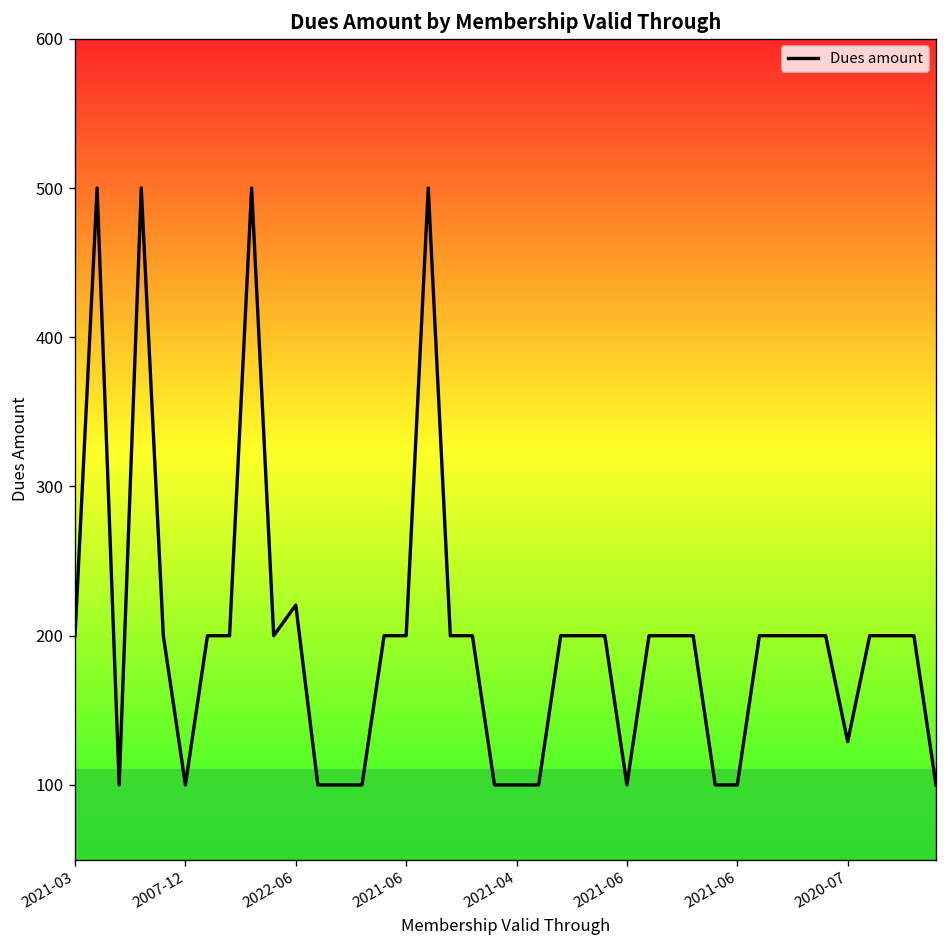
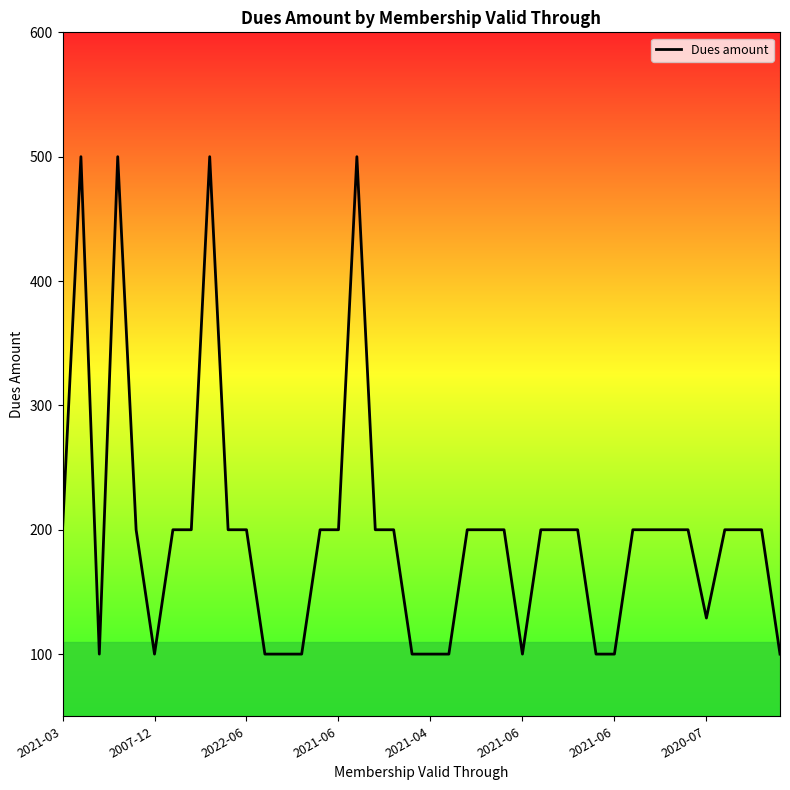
2022-06: 221 -> 200
